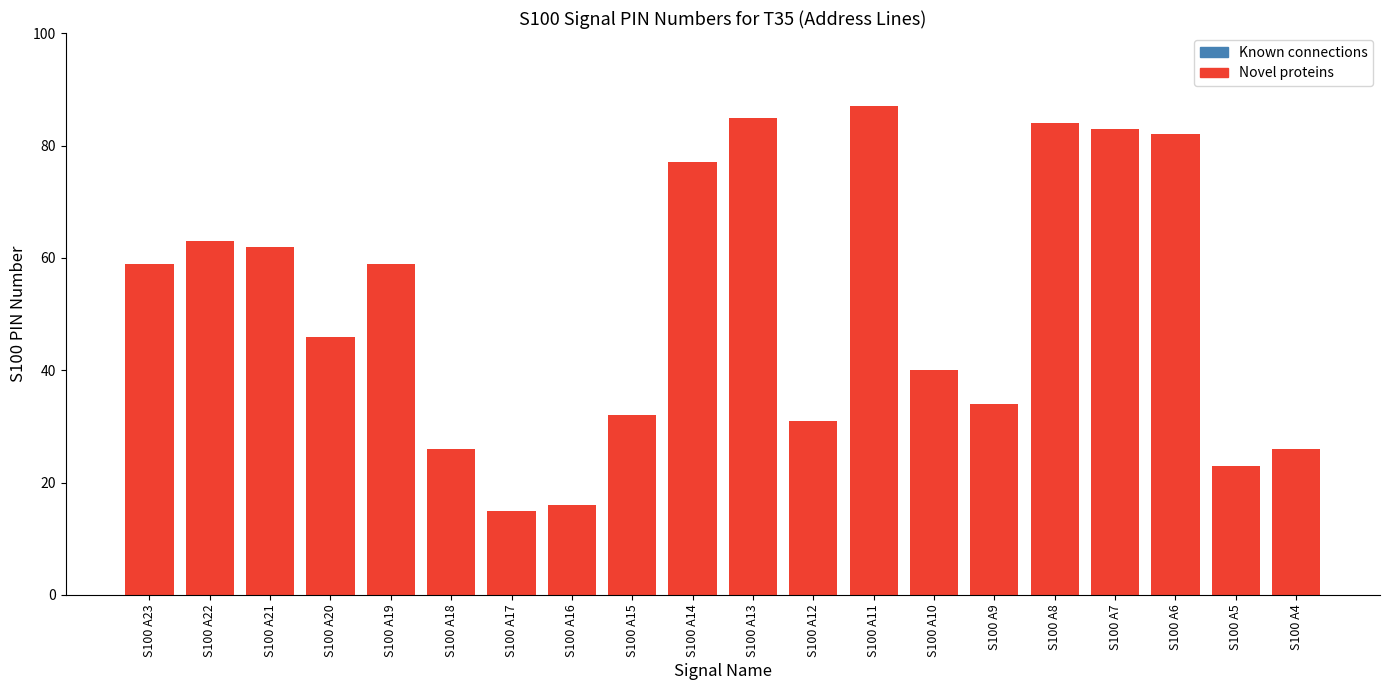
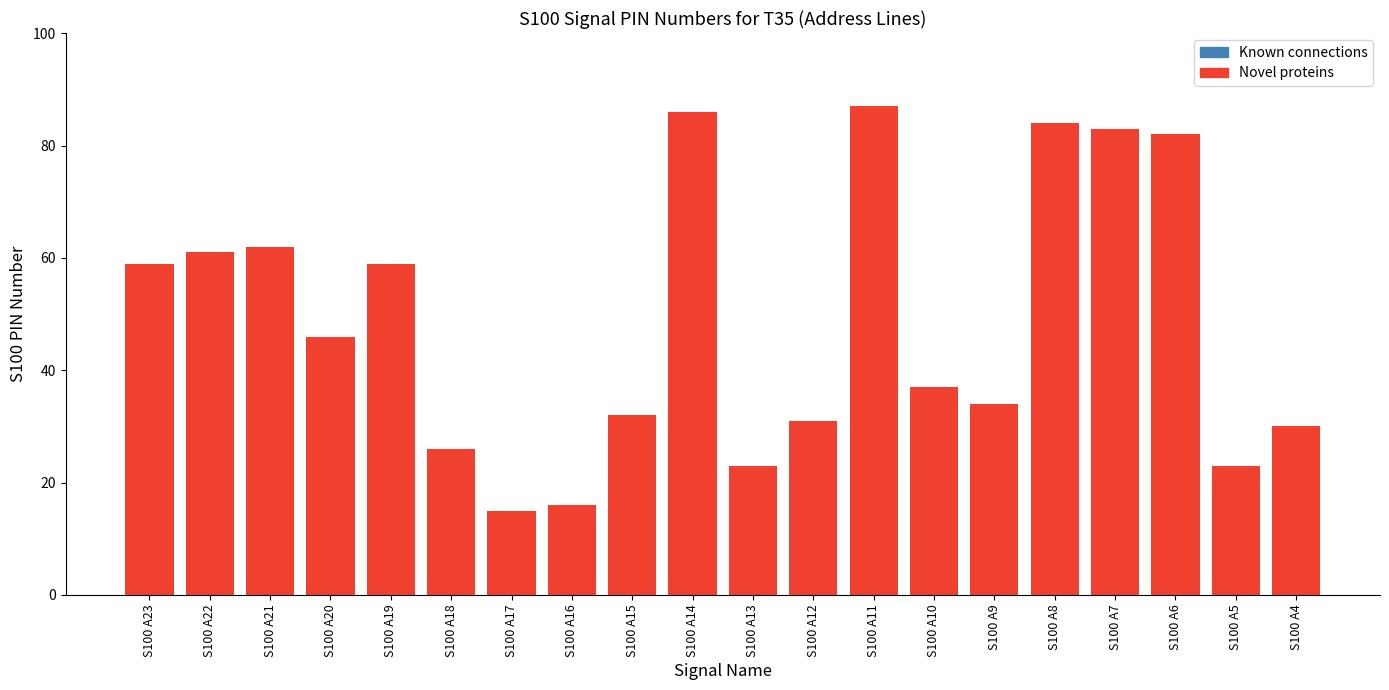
S100 A22: 63 -> 61
S100 A14: 77 -> 86
S100 A13: 85 -> 23
S100 A10: 40 -> 37
S100 A4: 26 -> 30
